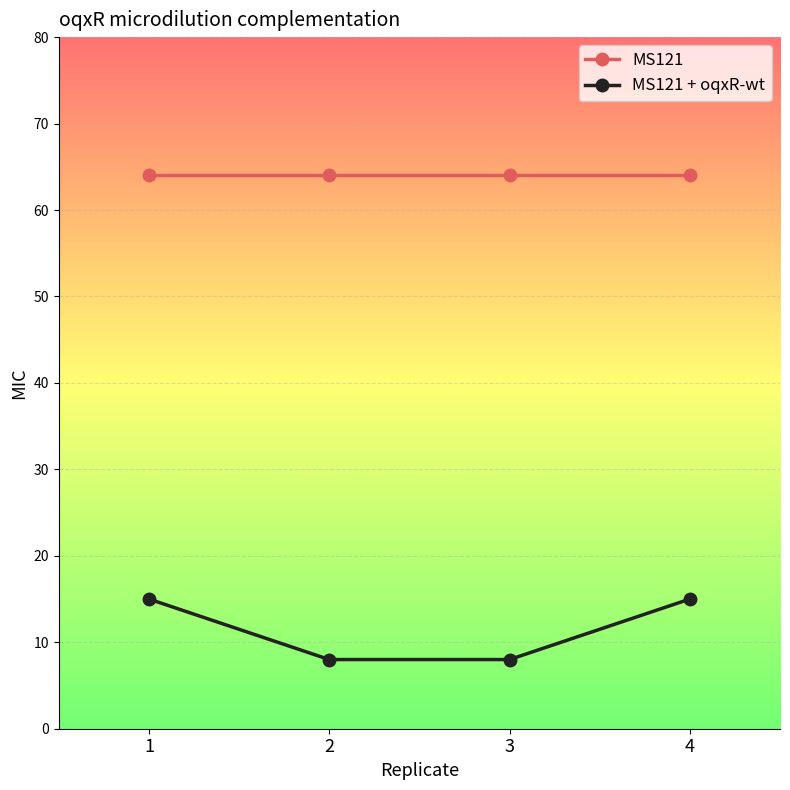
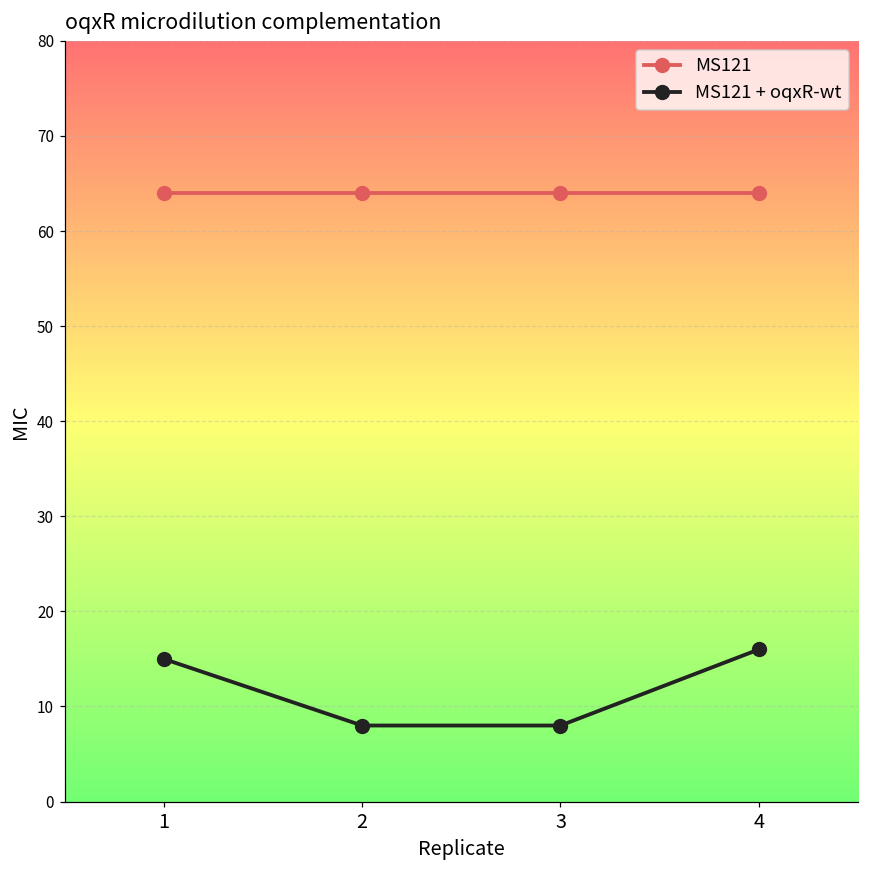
MS121 + oqxR-wt, 4: 15 -> 16
